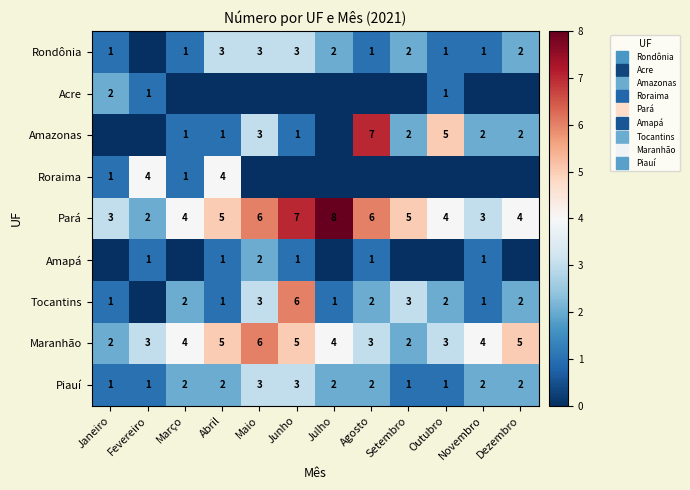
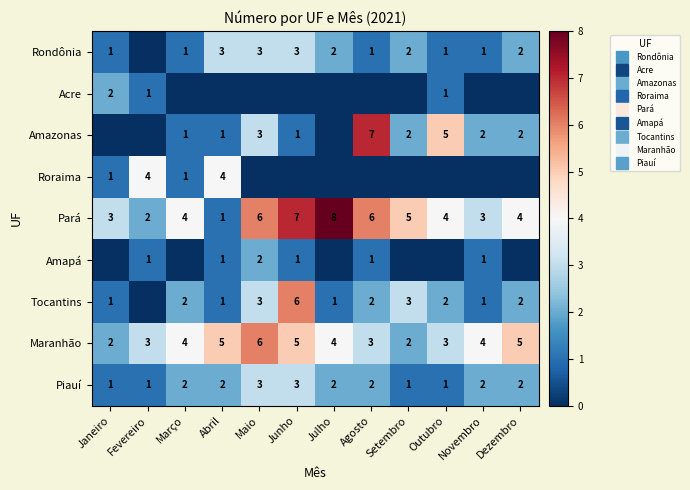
Pará, Abril: 5 -> 1
